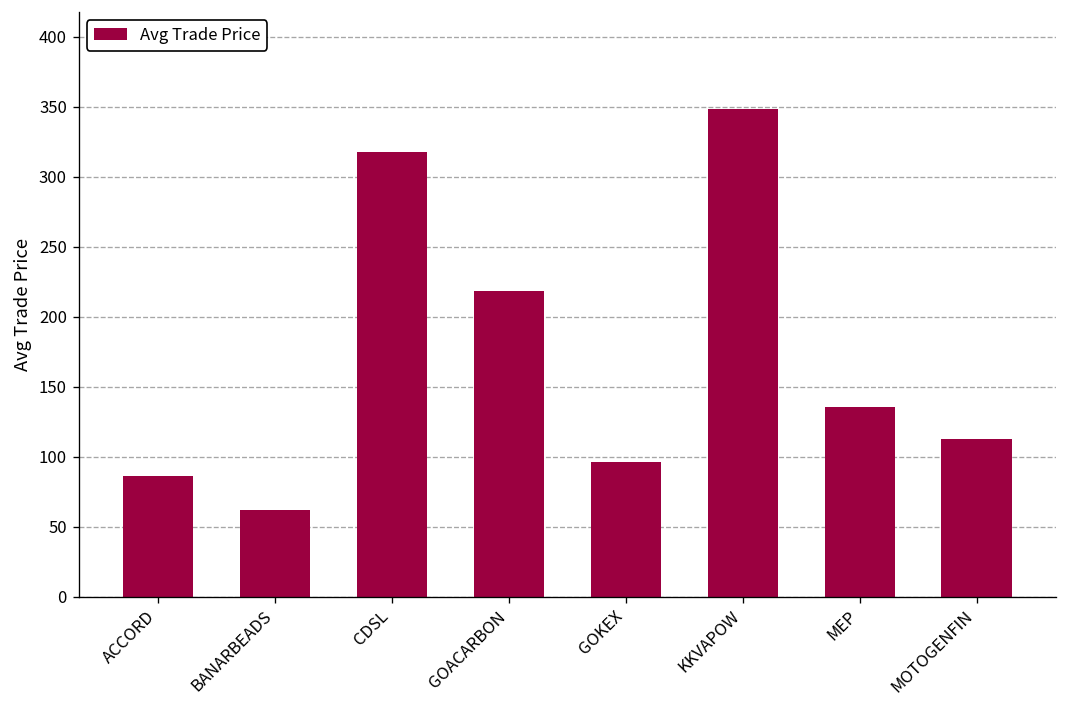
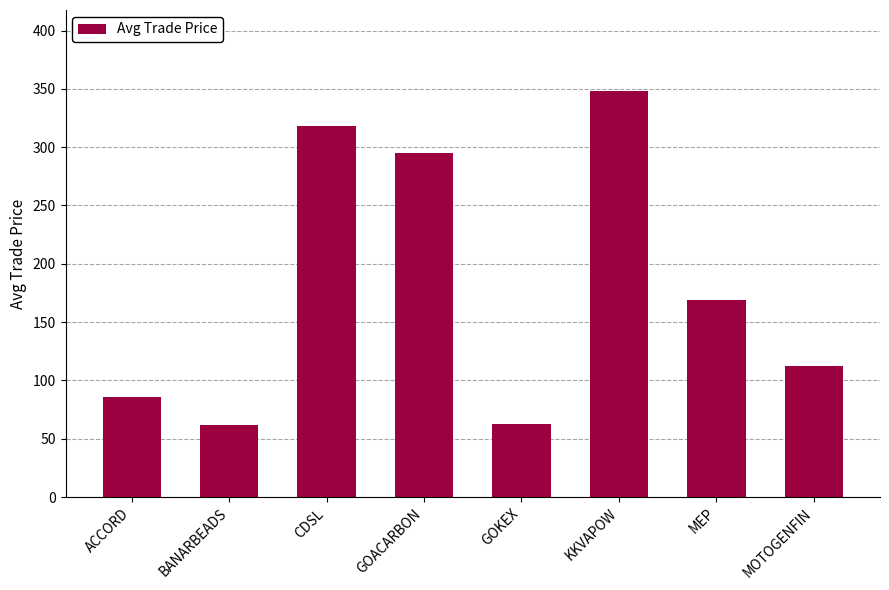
GOACARBON: 218 -> 295
GOKEX: 96 -> 63
MEP: 136 -> 169
